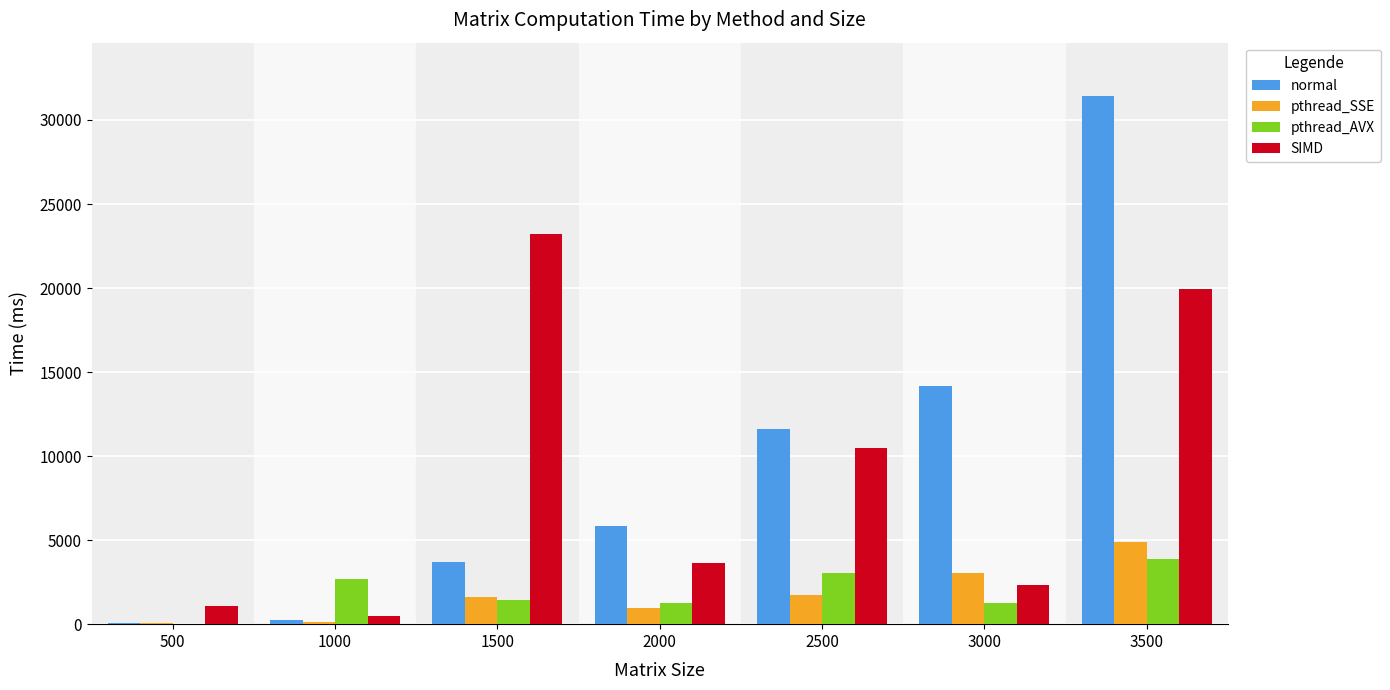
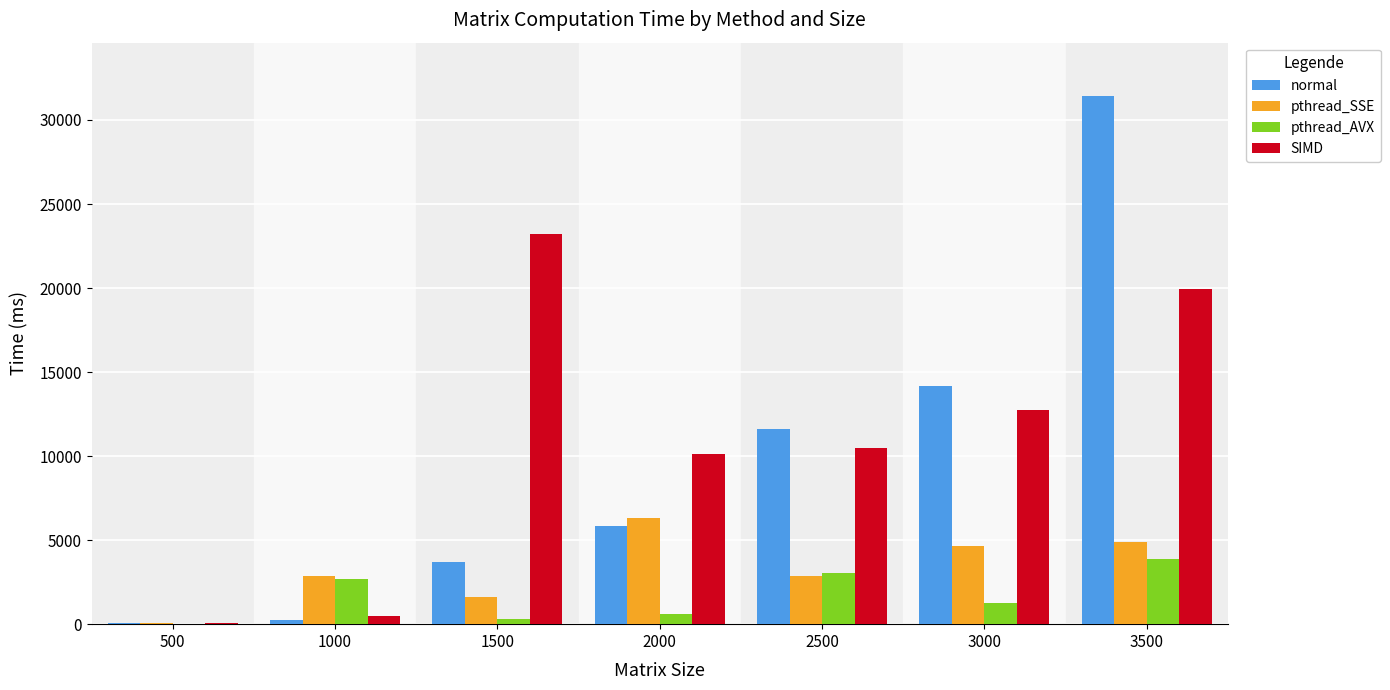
SIMD, 500: 1100 -> 100
pthread_SSE, 1000: 200 -> 2800
pthread_AVX, 1500: 1400 -> 300
pthread_SSE, 2000: 900 -> 6300
pthread_AVX, 2000: 1300 -> 600
SIMD, 2000: 3700 -> 10100
pthread_SSE, 2500: 1800 -> 2800
pthread_SSE, 3000: 3100 -> 4700
SIMD, 3000: 2300 -> 12700
